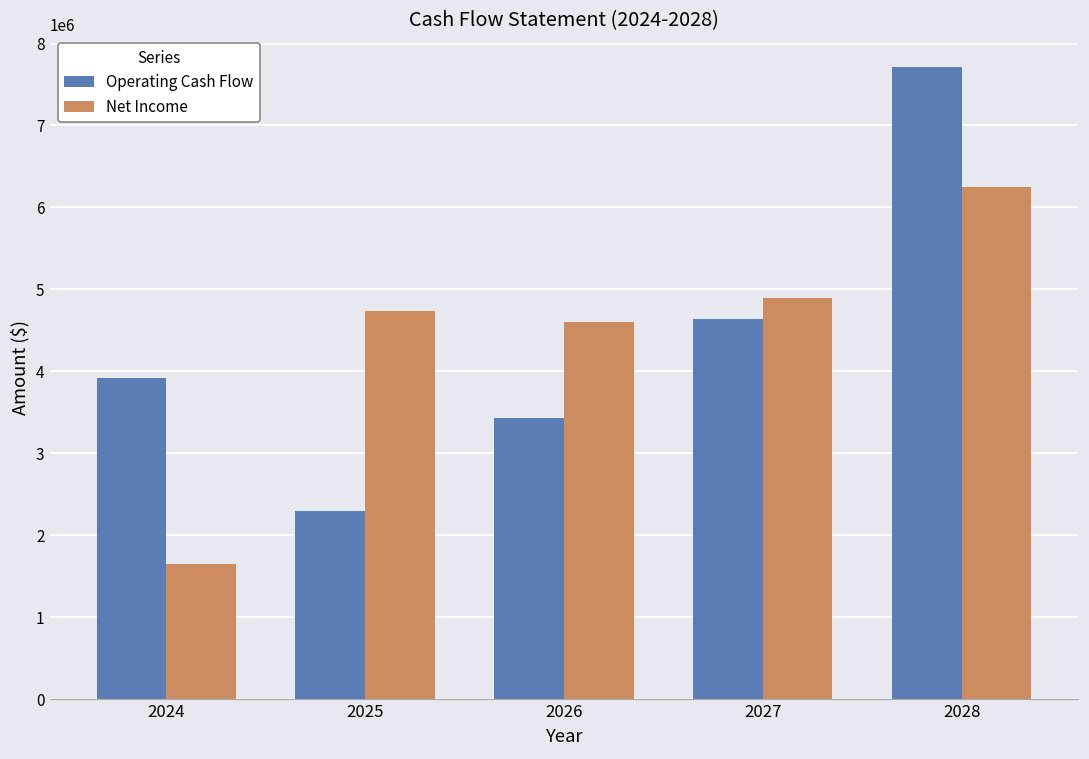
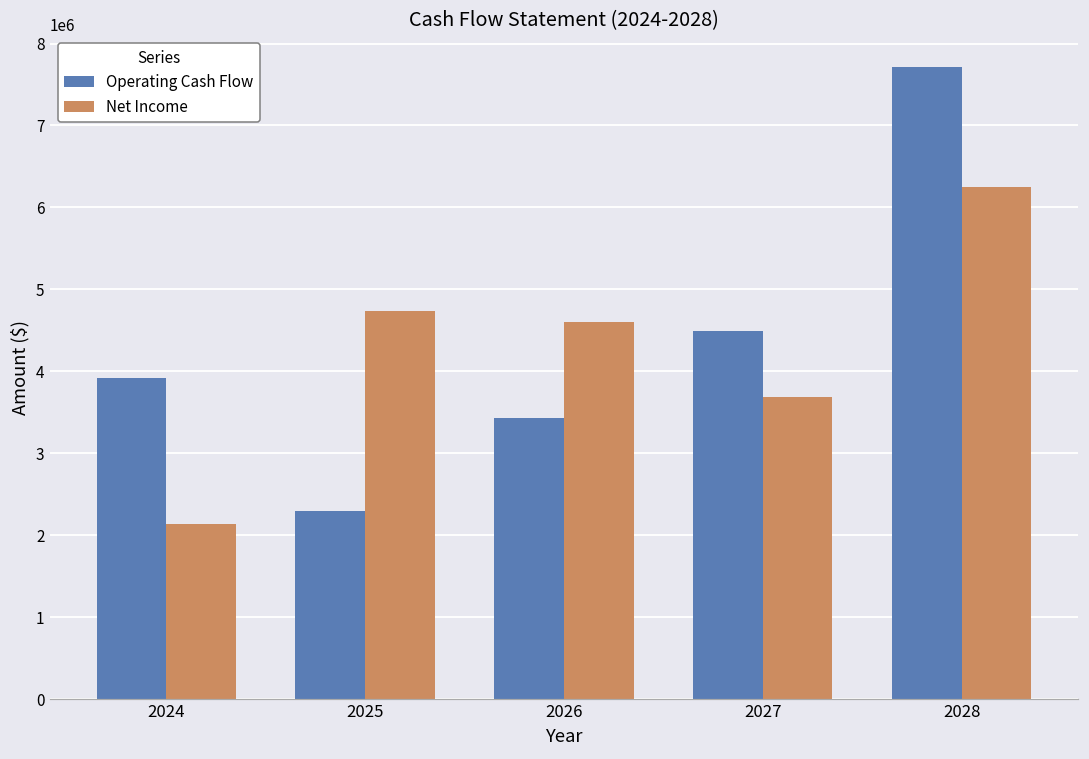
Net Income, 2024: 1700000 -> 2100000
Operating Cash Flow, 2027: 4600000 -> 4500000
Net Income, 2027: 4900000 -> 3700000
